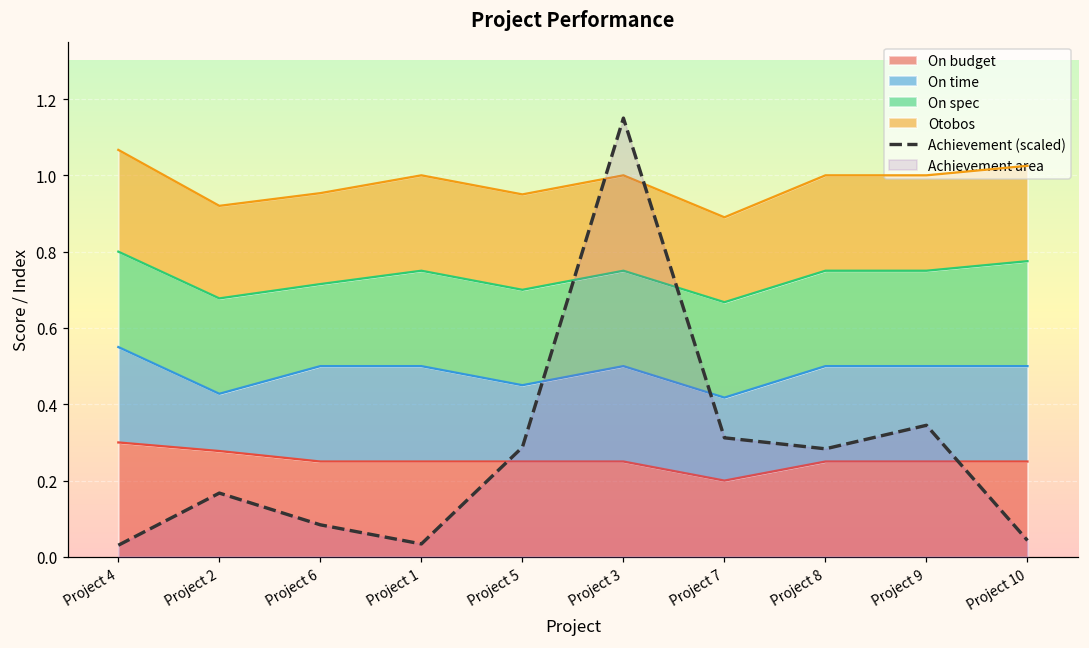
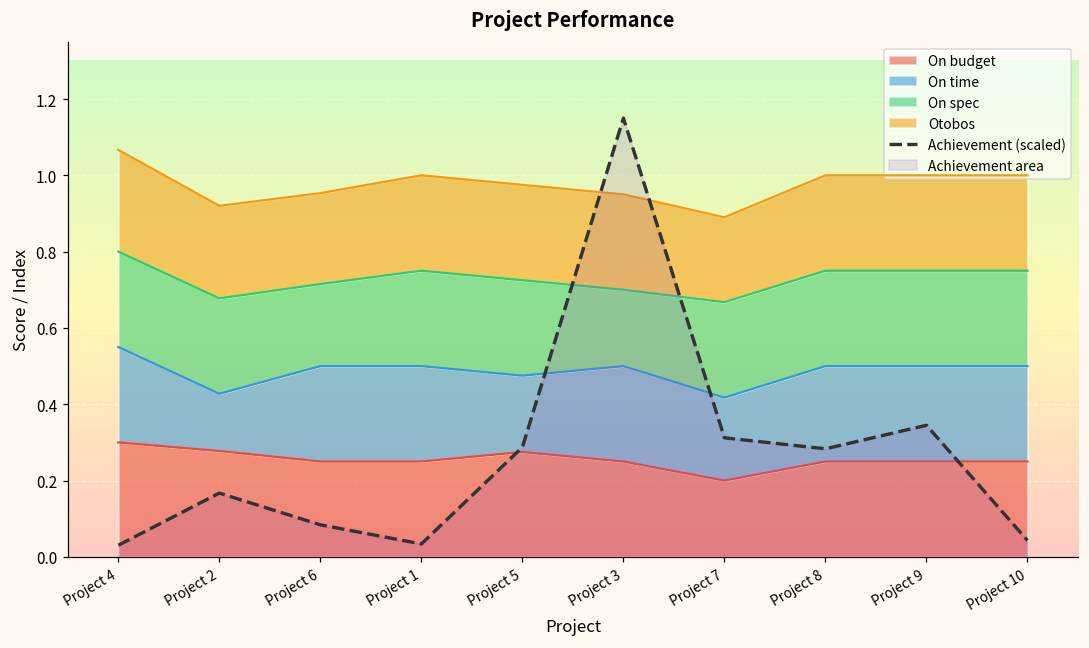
On budget, Project 5: 0.25 -> 0.28
On spec, Project 3: 0.25 -> 0.20
On spec, Project 10: 0.28 -> 0.25
